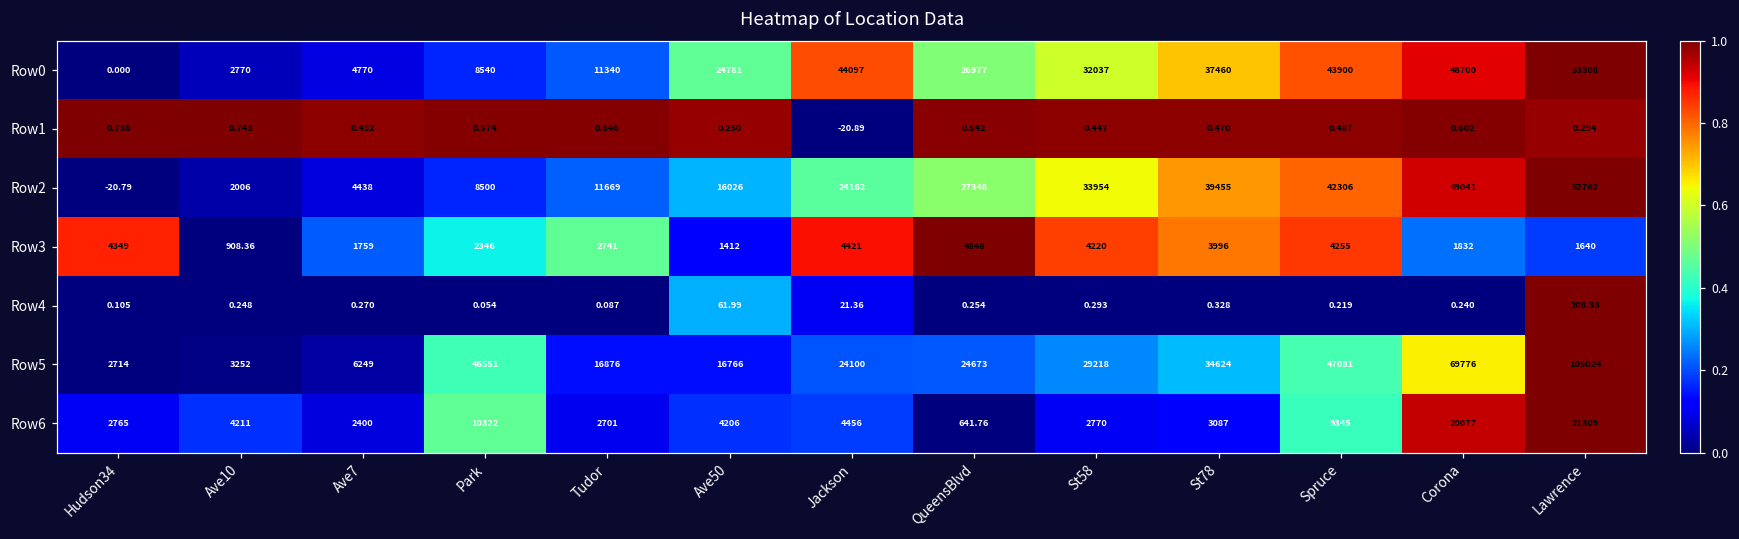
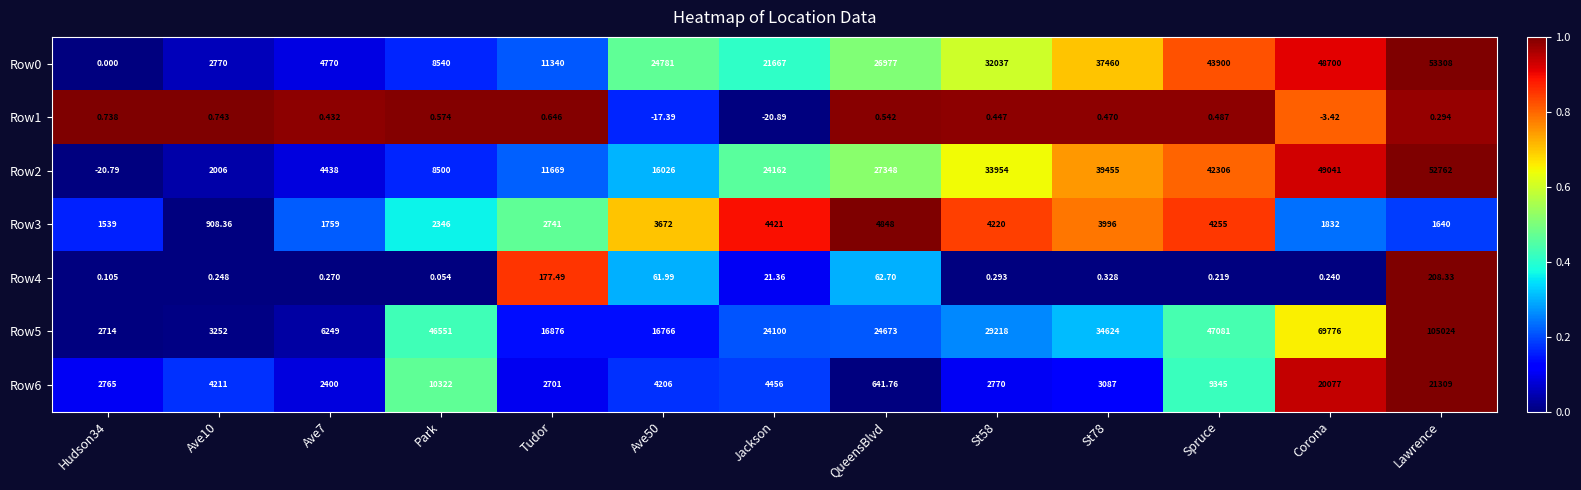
Row0, Jackson: 44097 -> 21667
Row1, Ave50: 0.250 -> -17.39
Row1, Corona: 0.602 -> -3.42
Row3, Hudson34: 4349 -> 1539
Row3, Ave50: 1412 -> 3672
Row4, Tudor: 0.087 -> 177.49
Row4, QueensBlvd: 0.254 -> 62.70
